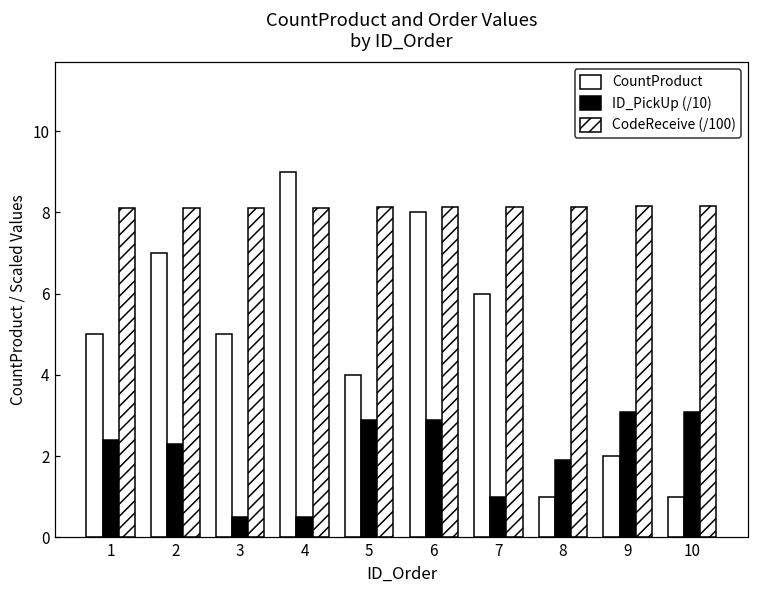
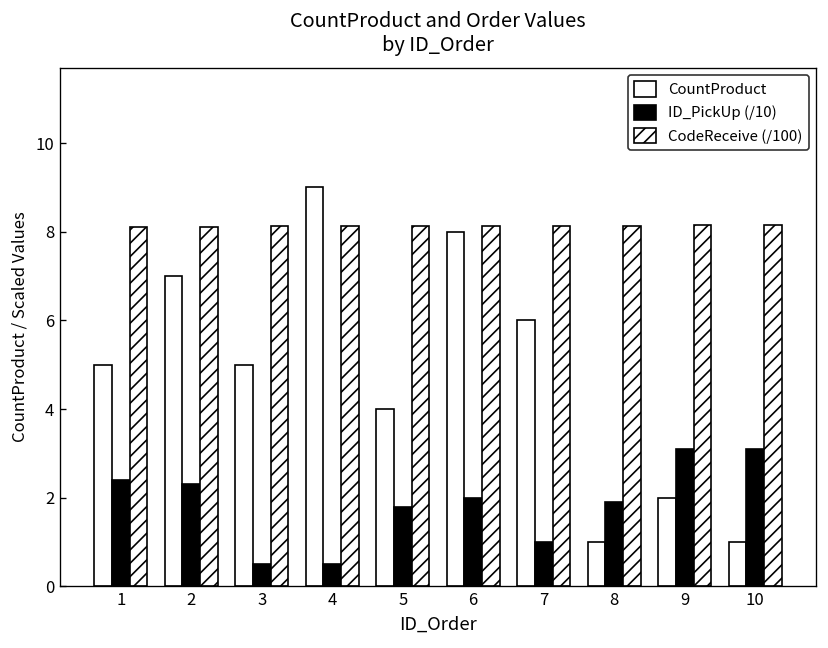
ID_PickUp (/10), 5: 2.9 -> 1.8
ID_PickUp (/10), 6: 2.9 -> 2.0
